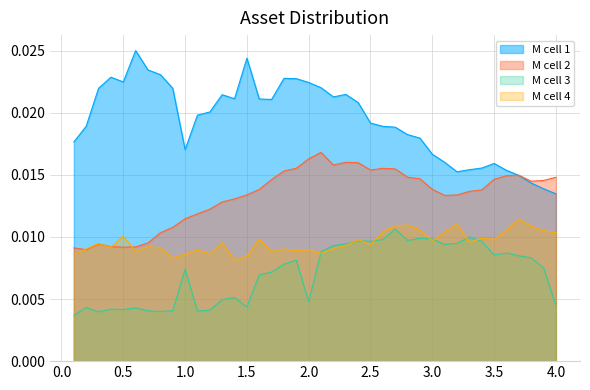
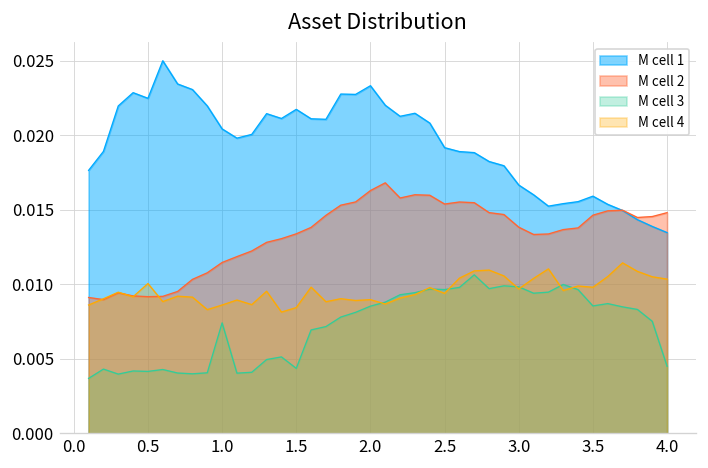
M cell 1, 1.0: 0.0170 -> 0.0204
M cell 1, 1.5: 0.0244 -> 0.0217
M cell 1, 2.0: 0.0224 -> 0.0233
M cell 3, 2.0: 0.0048 -> 0.0085
